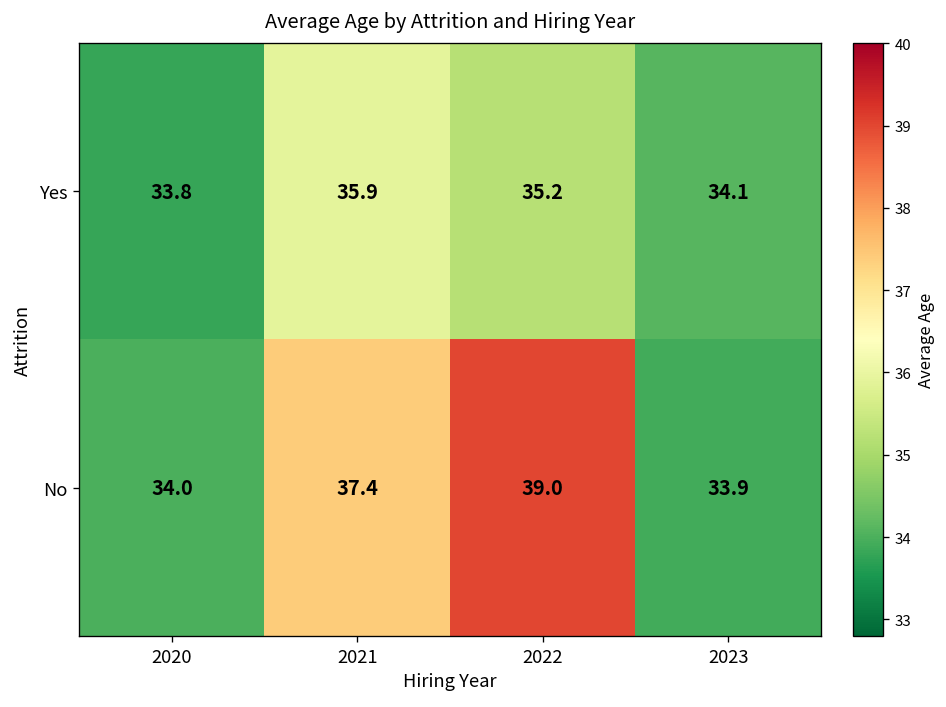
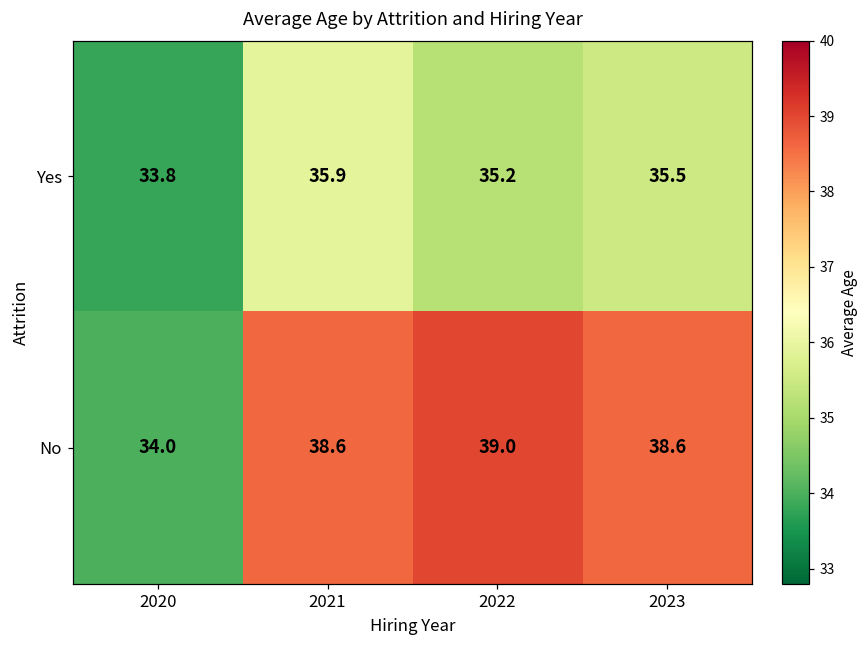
Yes, 2023: 34.1 -> 35.5
No, 2021: 37.4 -> 38.6
No, 2023: 33.9 -> 38.6
